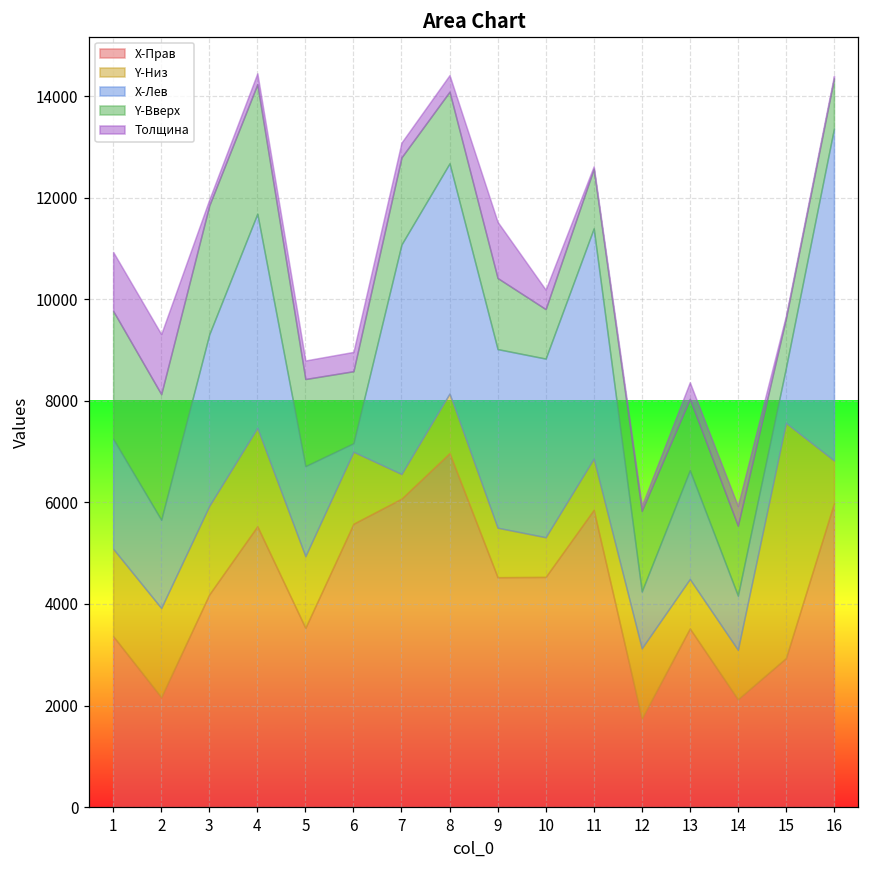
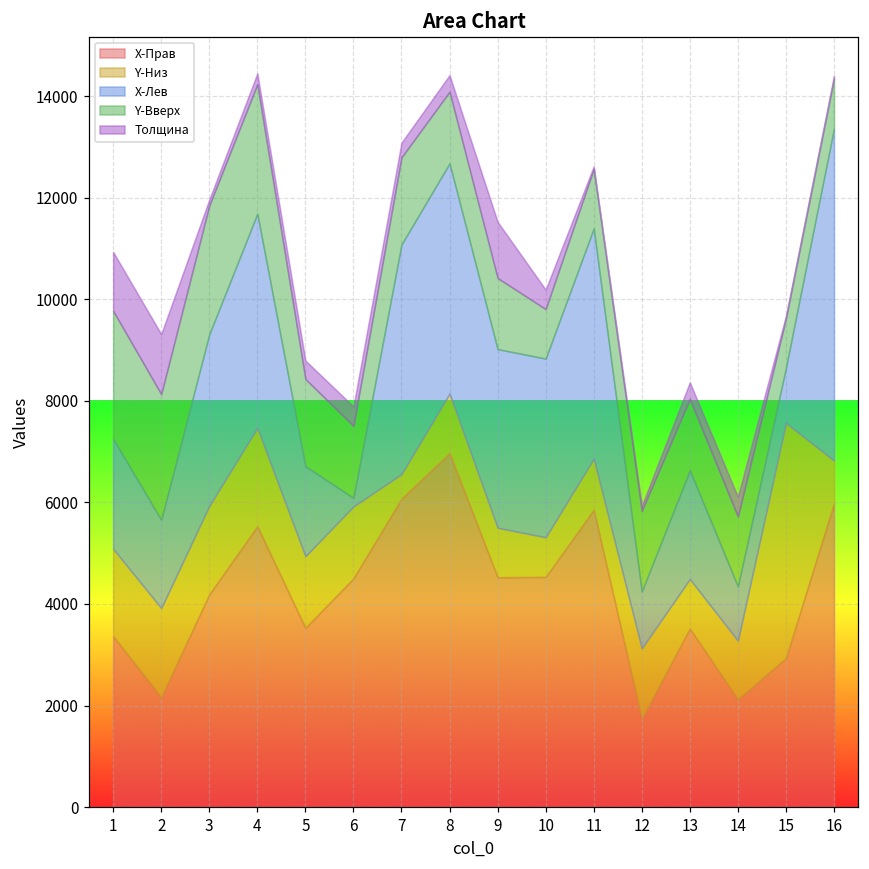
X-Прав, 6: 5600 -> 4500
Y-Низ, 14: 1000 -> 1200
